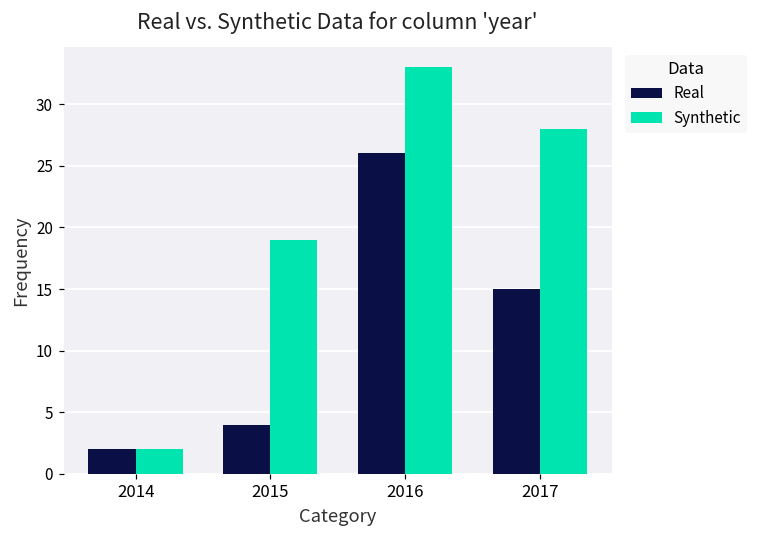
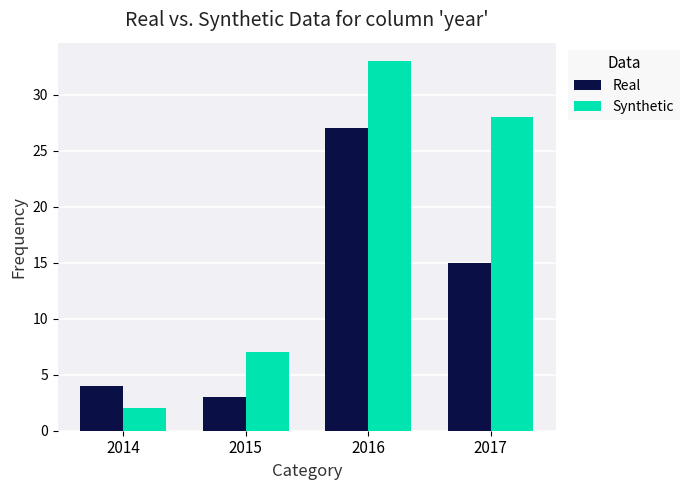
Real, 2014: 2 -> 4
Real, 2015: 4 -> 3
Synthetic, 2015: 19 -> 7
Real, 2016: 26 -> 27
